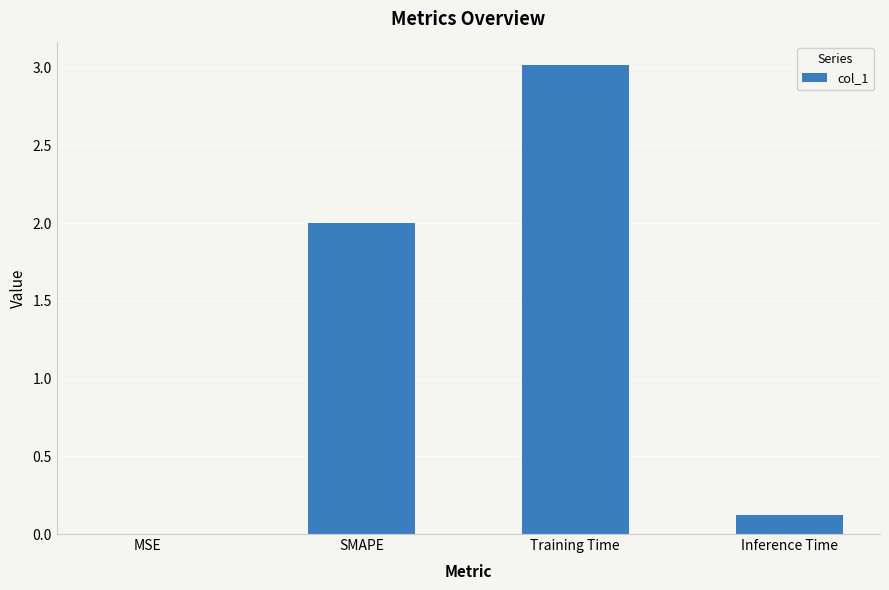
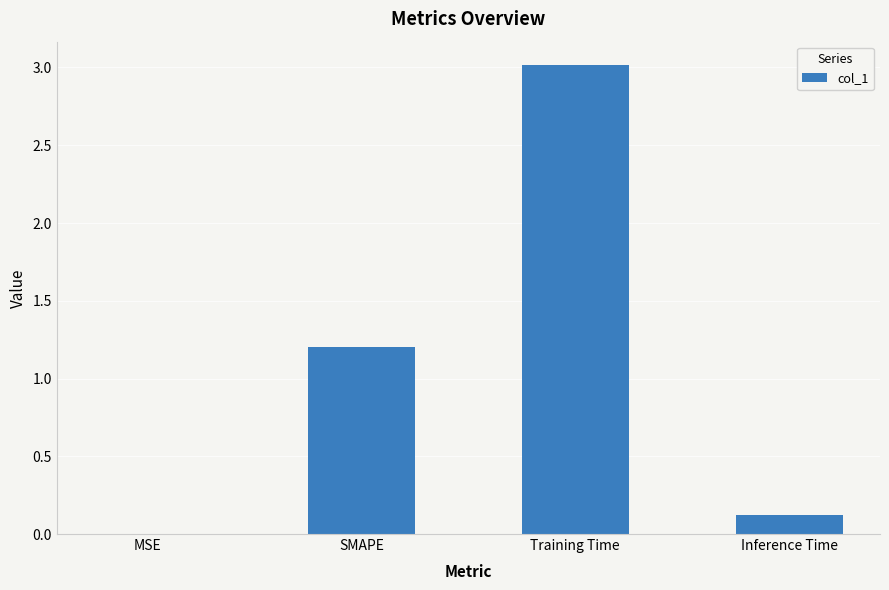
SMAPE: 2.0 -> 1.2
